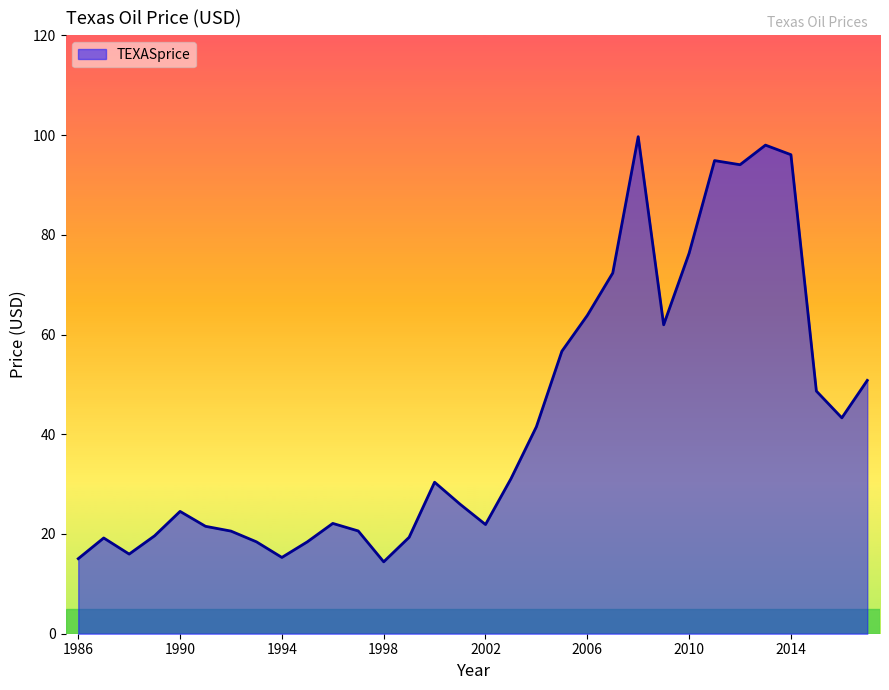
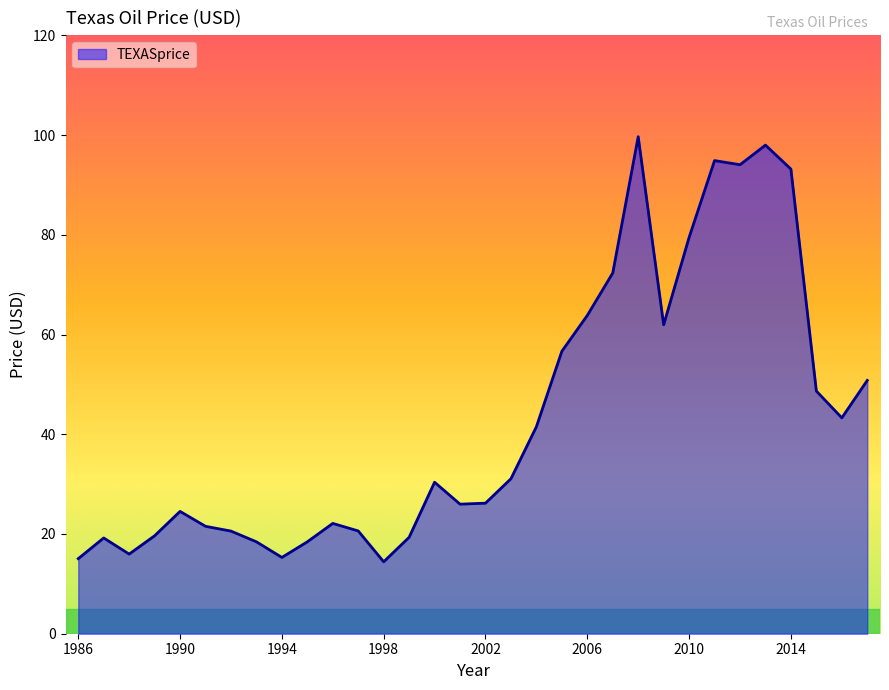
2002: 22 -> 26
2010: 76 -> 79
2014: 96 -> 93
